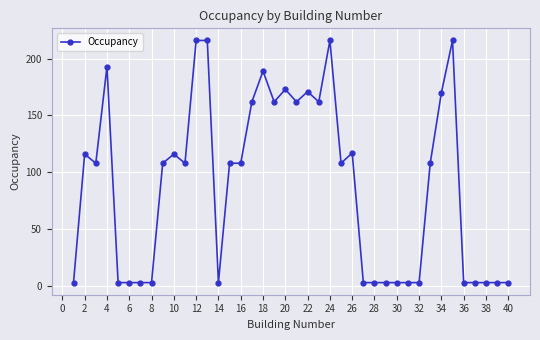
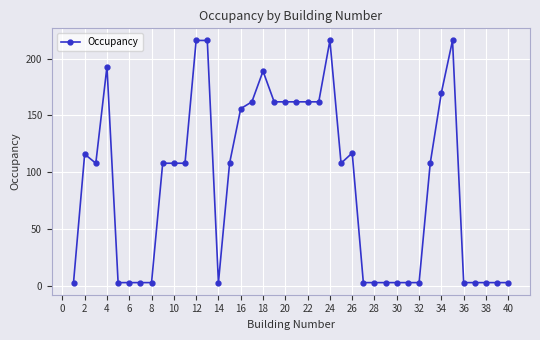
10: 116 -> 108
16: 108 -> 156
20: 173 -> 162
22: 171 -> 162
